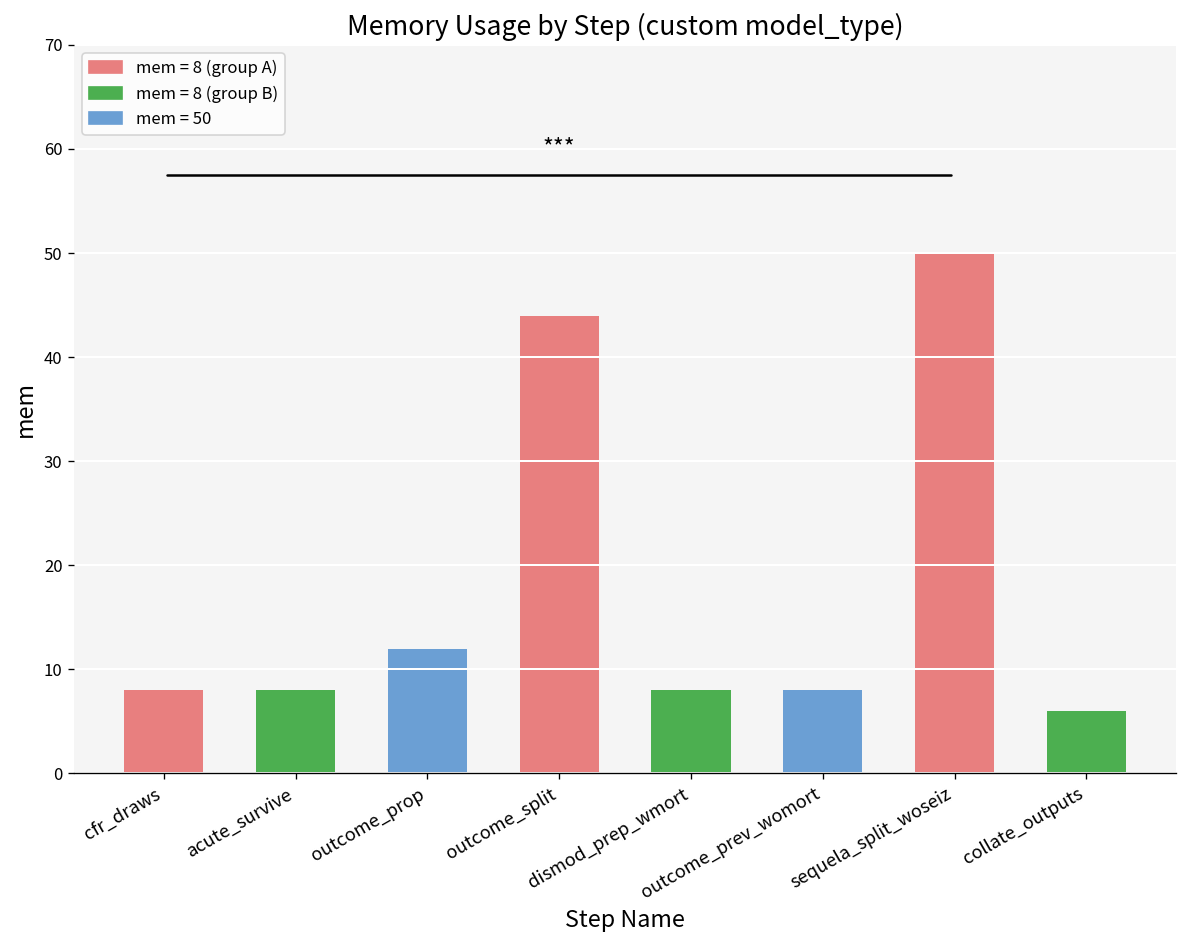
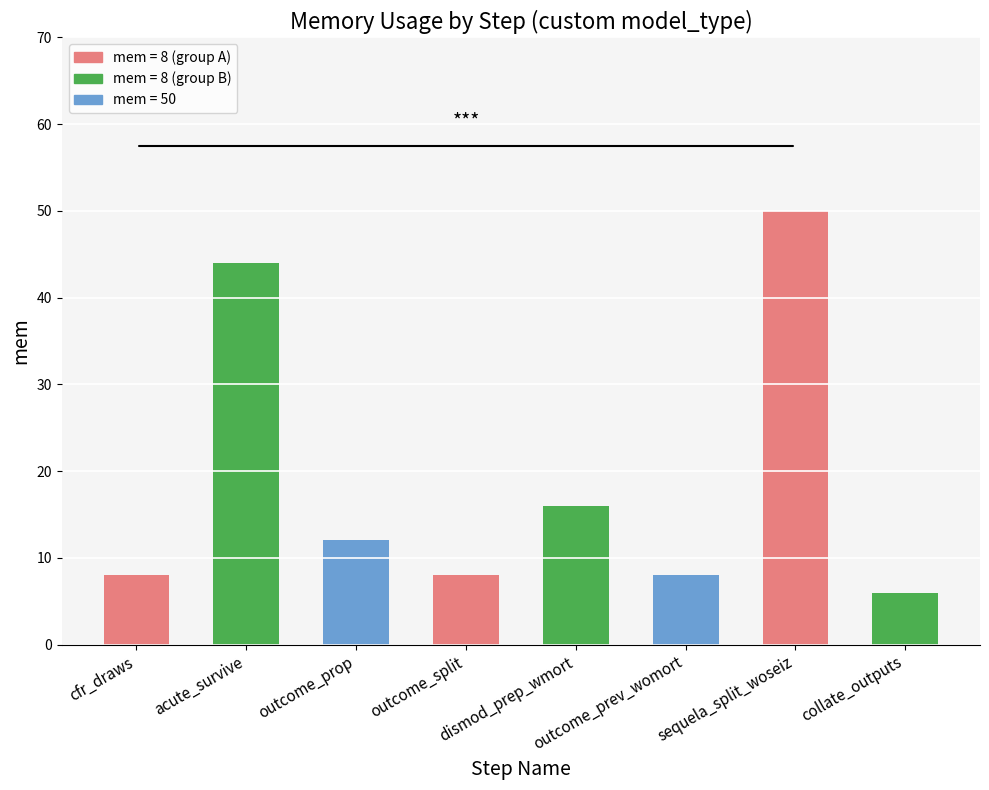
acute_survive: 8 -> 44
outcome_split: 44 -> 8
dismod_prep_wmort: 8 -> 16
